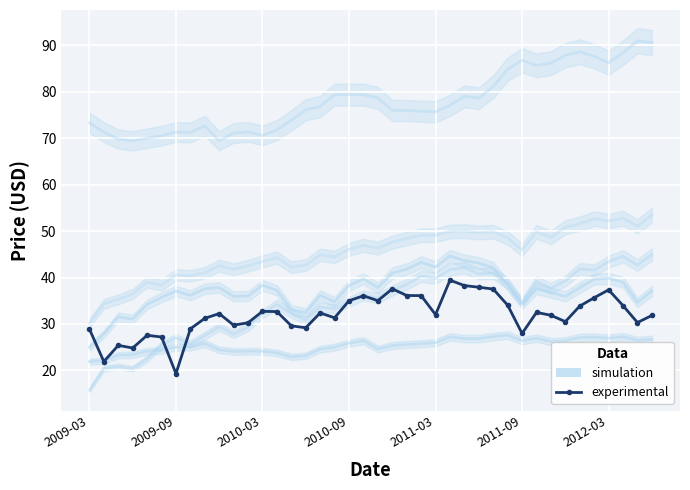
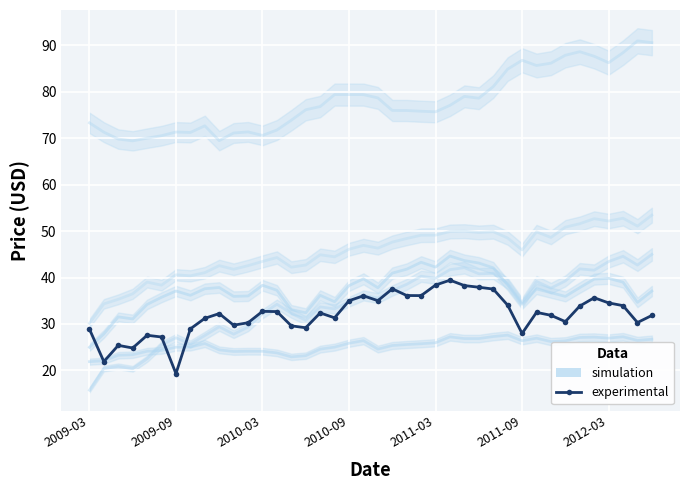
experimental, 2011-03: 32 -> 38
experimental, 2012-03: 37 -> 35
